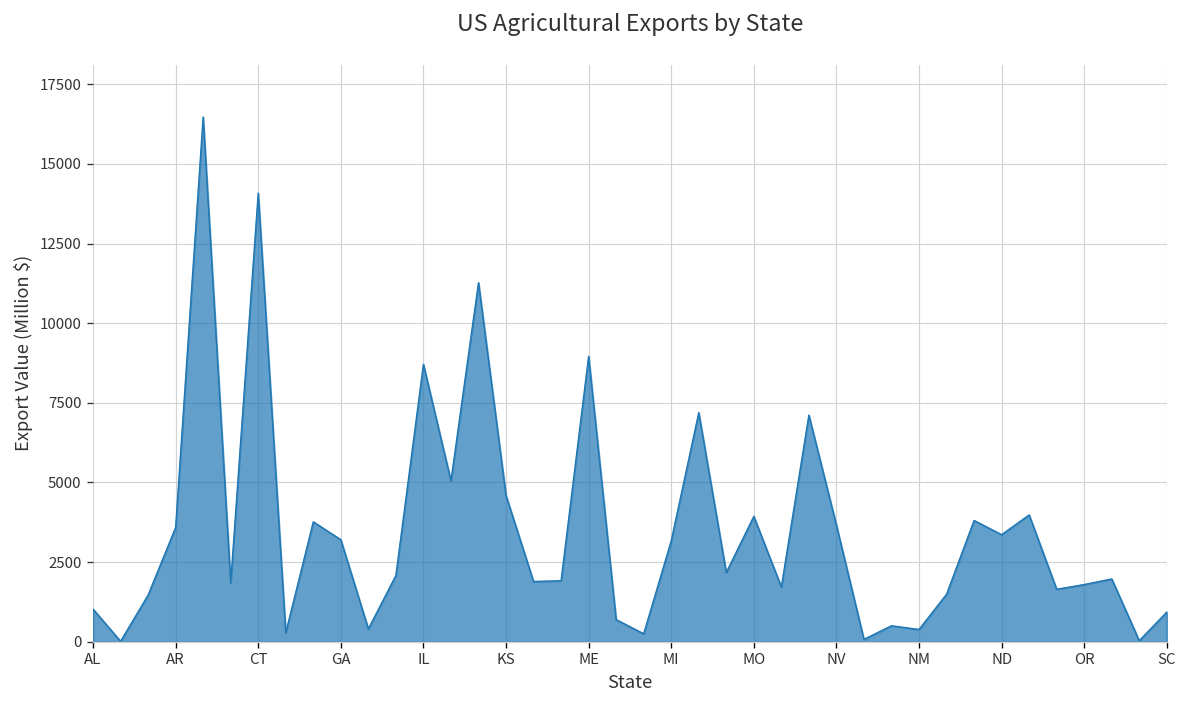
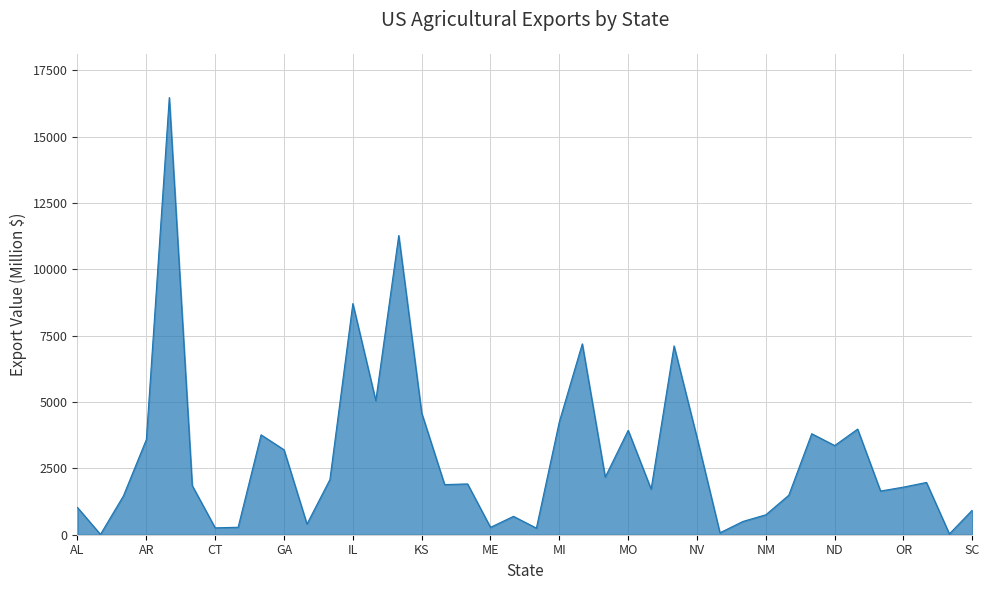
CT: 14100 -> 300
ME: 9000 -> 300
MI: 3200 -> 4300
NM: 400 -> 800
